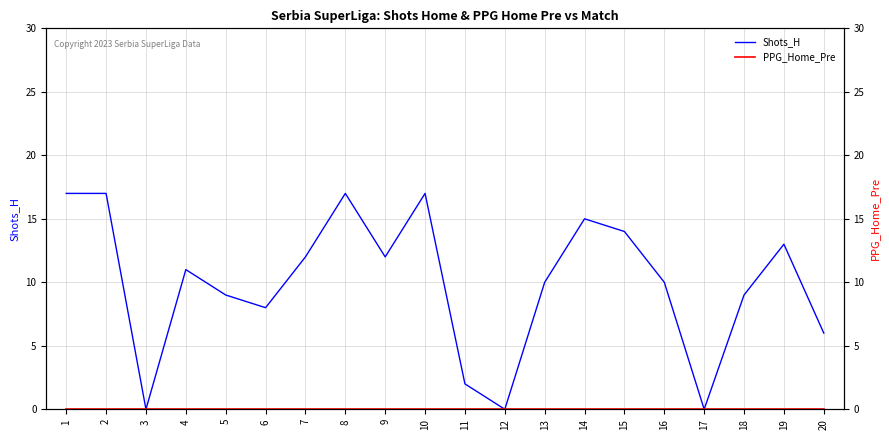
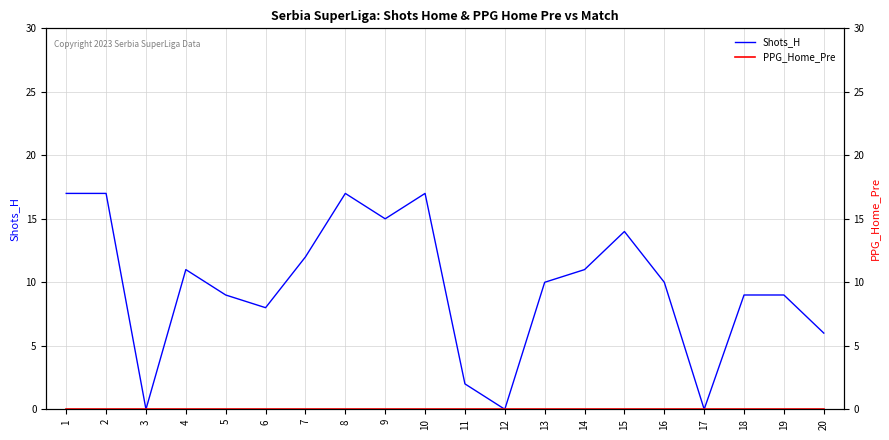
Shots_H, 9: 12 -> 15
Shots_H, 14: 15 -> 11
Shots_H, 19: 13 -> 9
